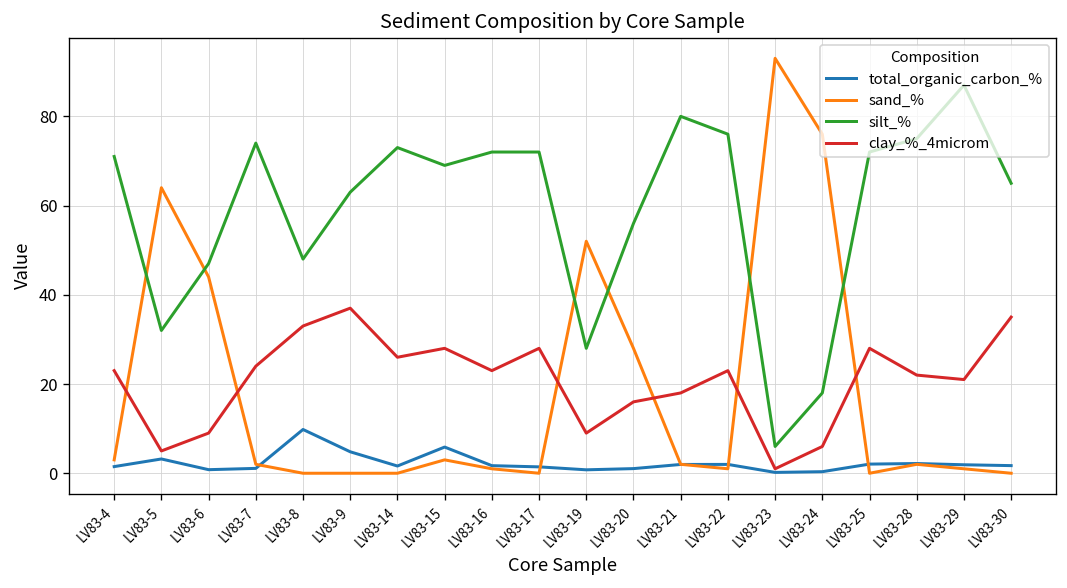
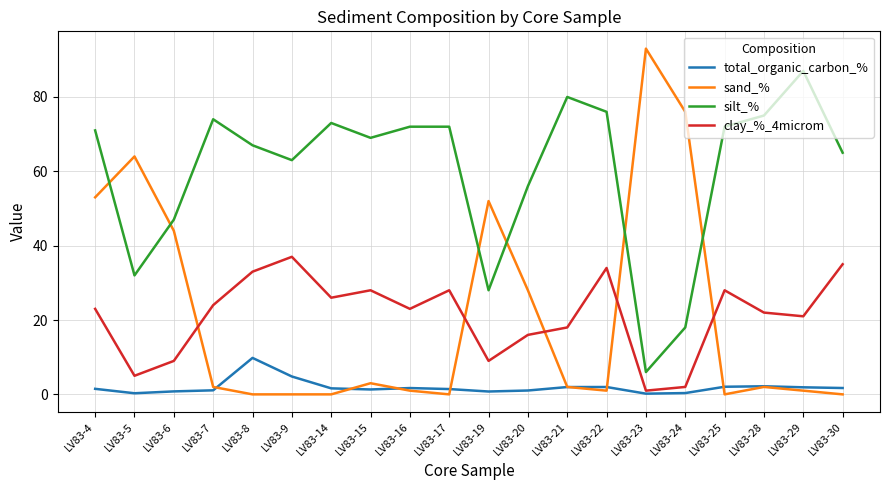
sand_%, LV83-4: 3 -> 53
total_organic_carbon_%, LV83-5: 3 -> 0
silt_%, LV83-8: 48 -> 67
total_organic_carbon_%, LV83-15: 6 -> 1
clay_%_4microm, LV83-22: 23 -> 34
clay_%_4microm, LV83-24: 6 -> 2
